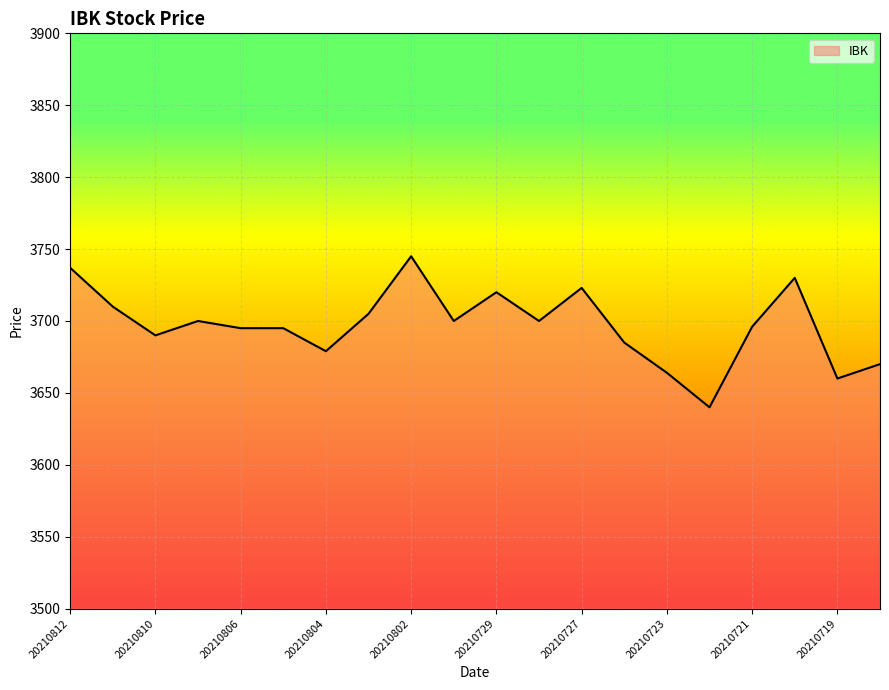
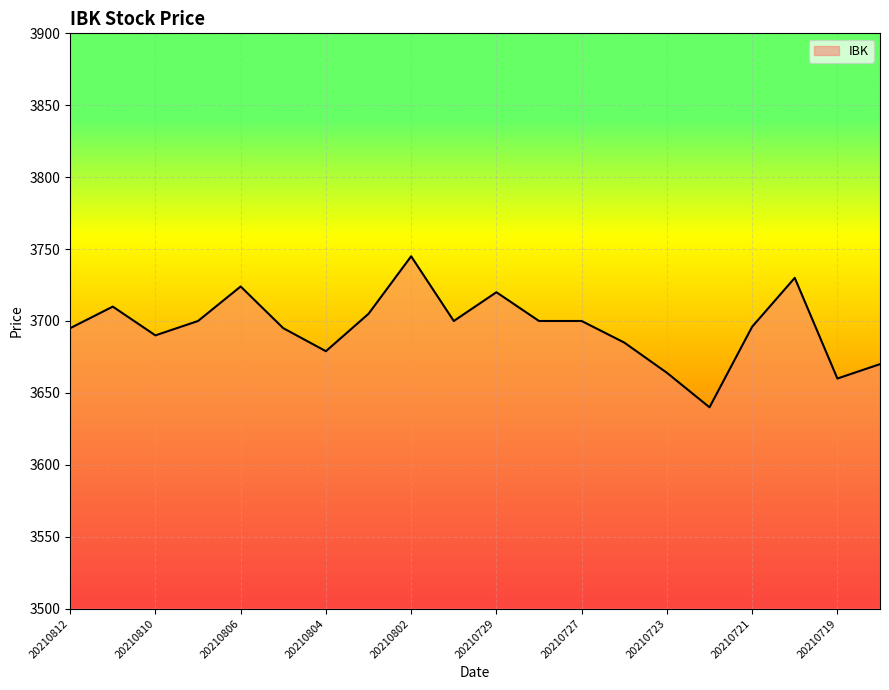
20210812: 3737 -> 3695
20210806: 3695 -> 3724
20210727: 3723 -> 3700
